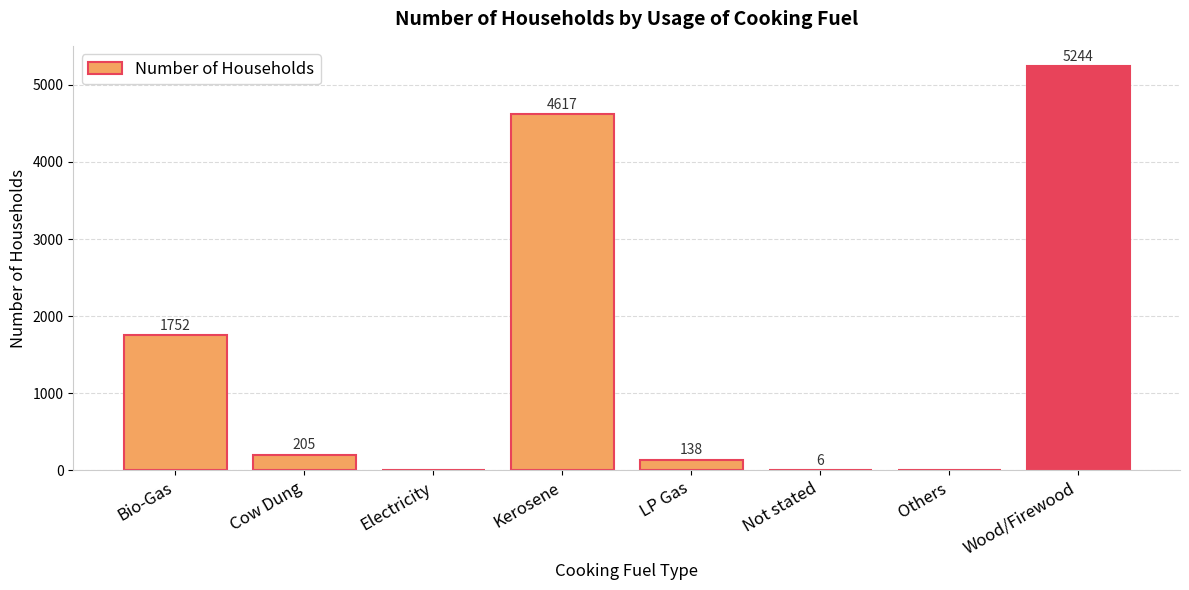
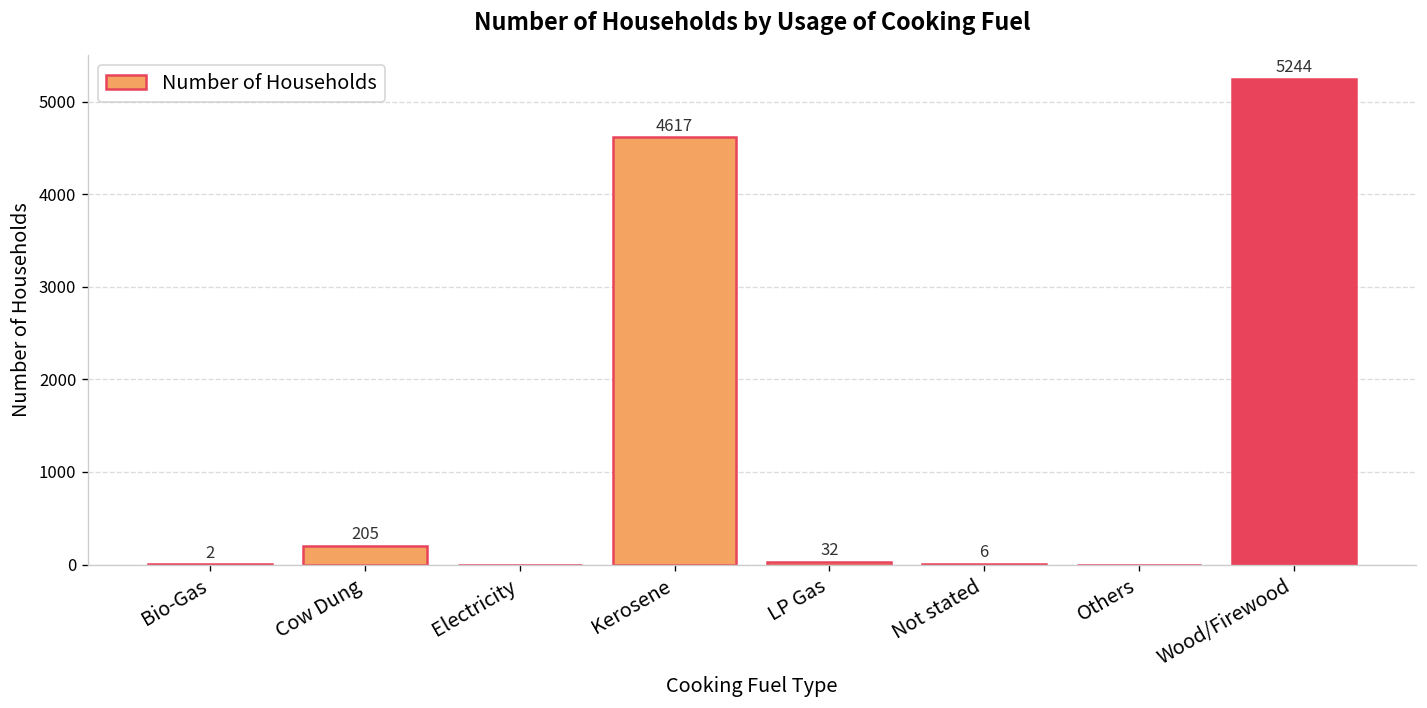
Bio-Gas: 1752 -> 2
LP Gas: 138 -> 32
